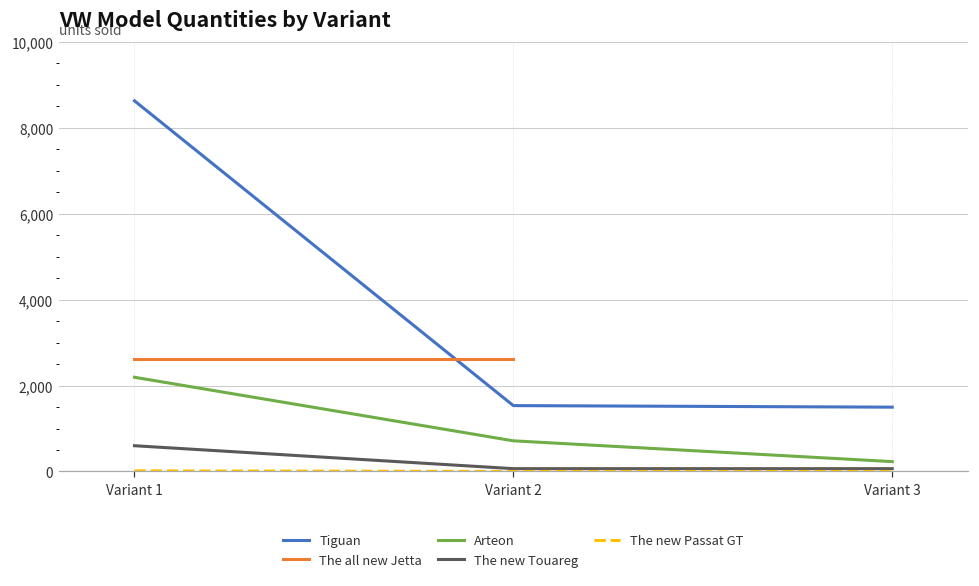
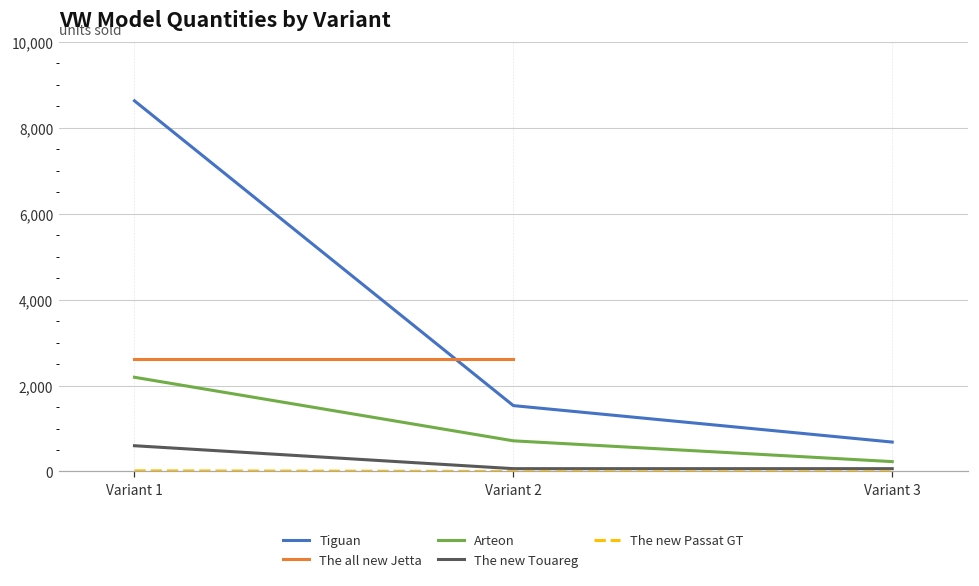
Tiguan, Variant 3: 1,500 -> 700
